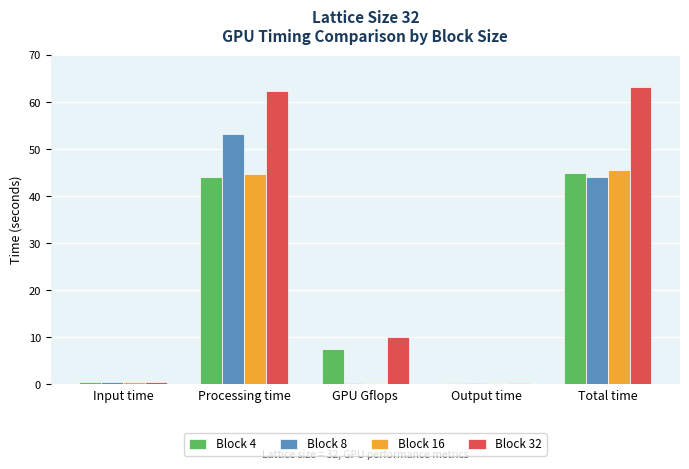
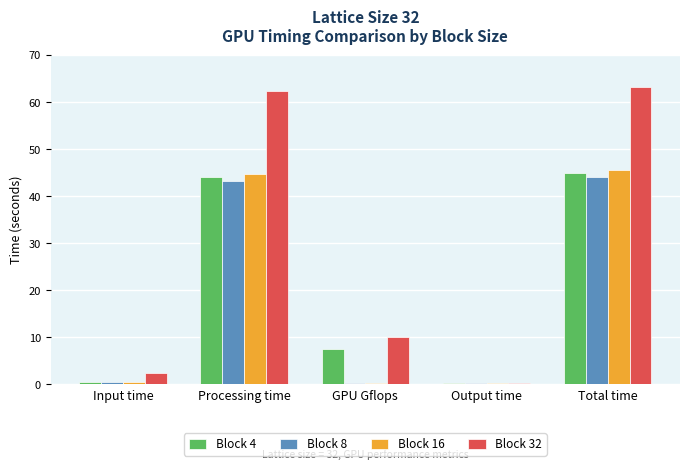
Block 32, Input time: 0 -> 2
Block 8, Processing time: 53 -> 43
